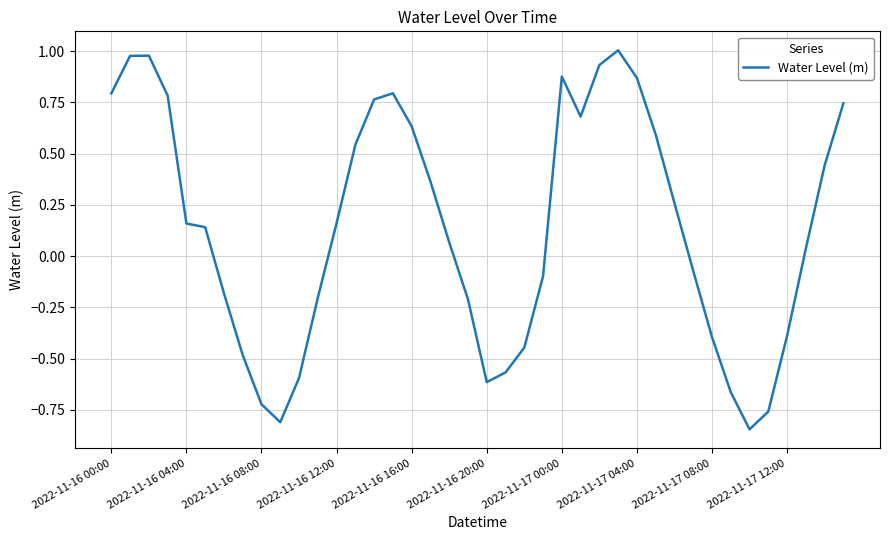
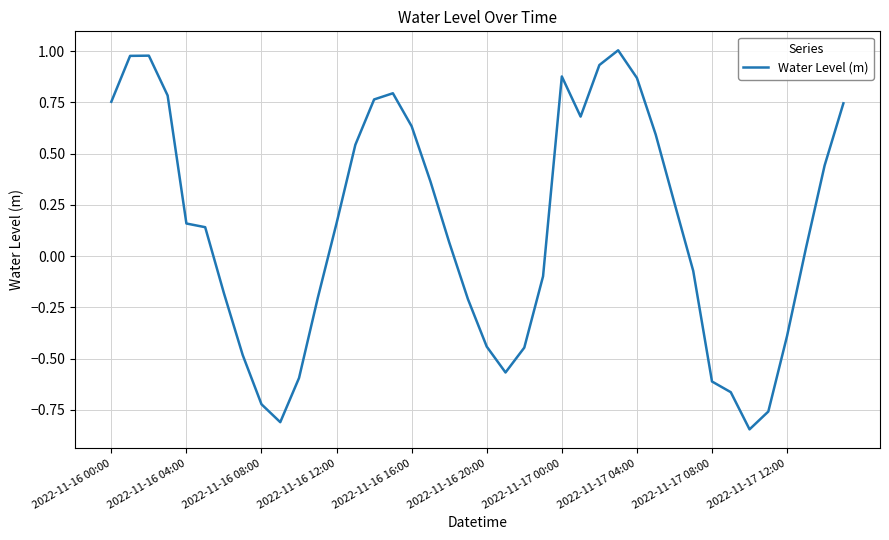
2022-11-16 00:00: 0.79 -> 0.75
2022-11-16 20:00: -0.62 -> -0.44
2022-11-17 08:00: -0.40 -> -0.61
